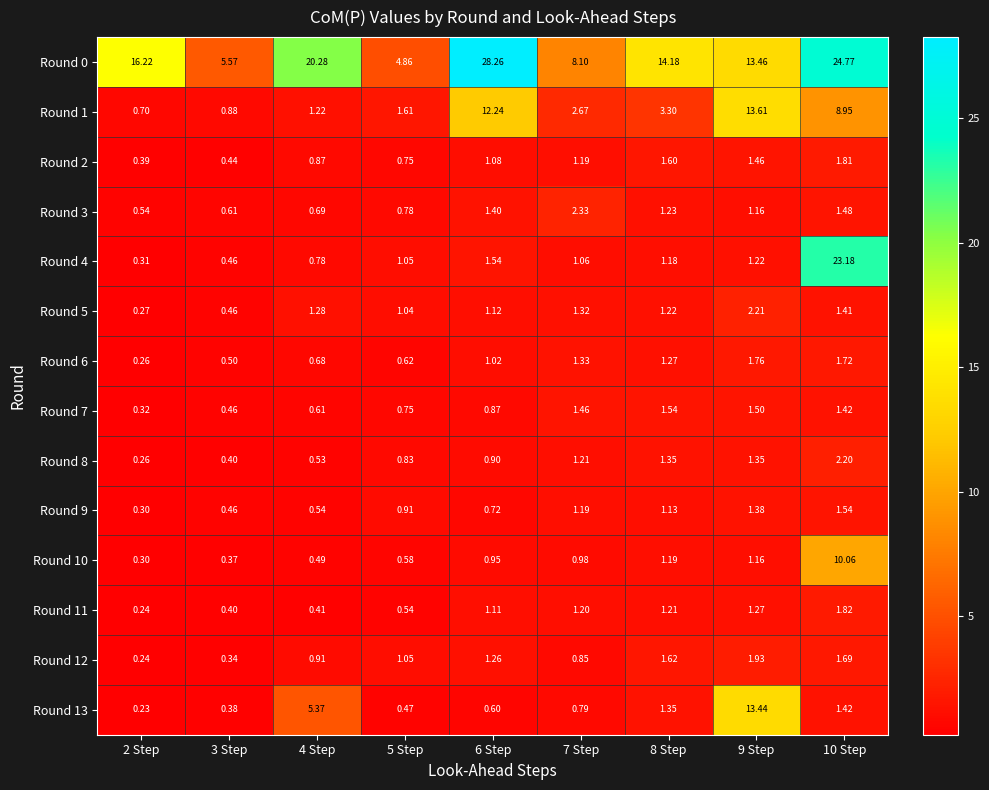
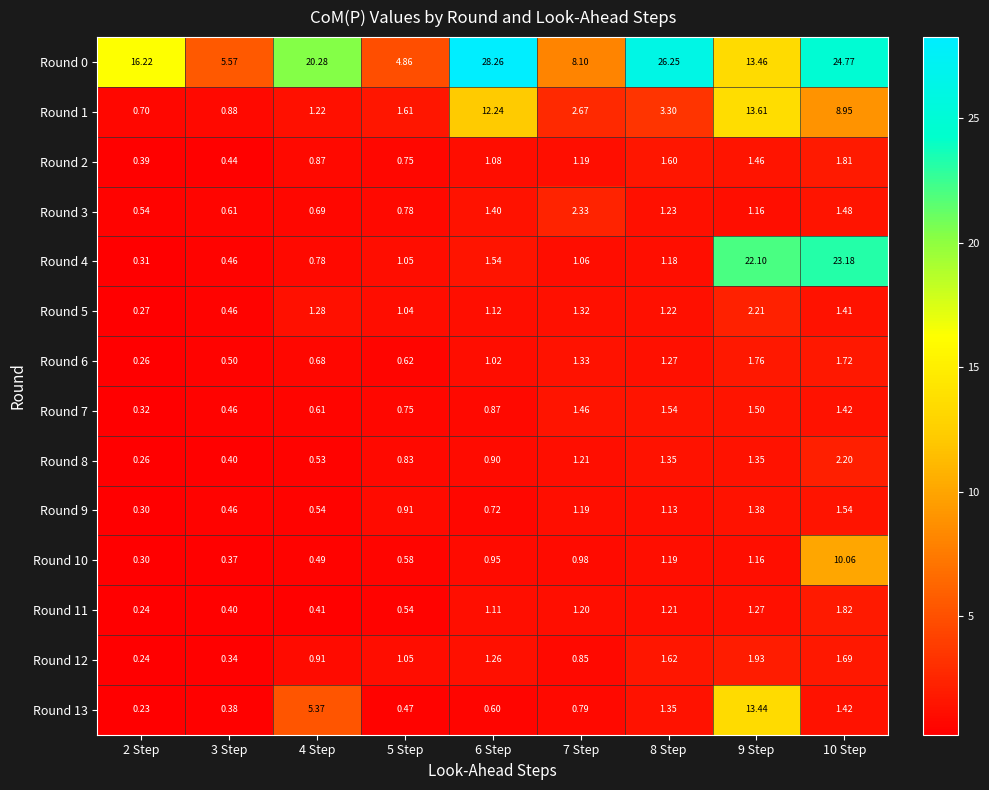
Round 0, 8 Step: 14.18 -> 26.25
Round 4, 9 Step: 1.22 -> 22.10
